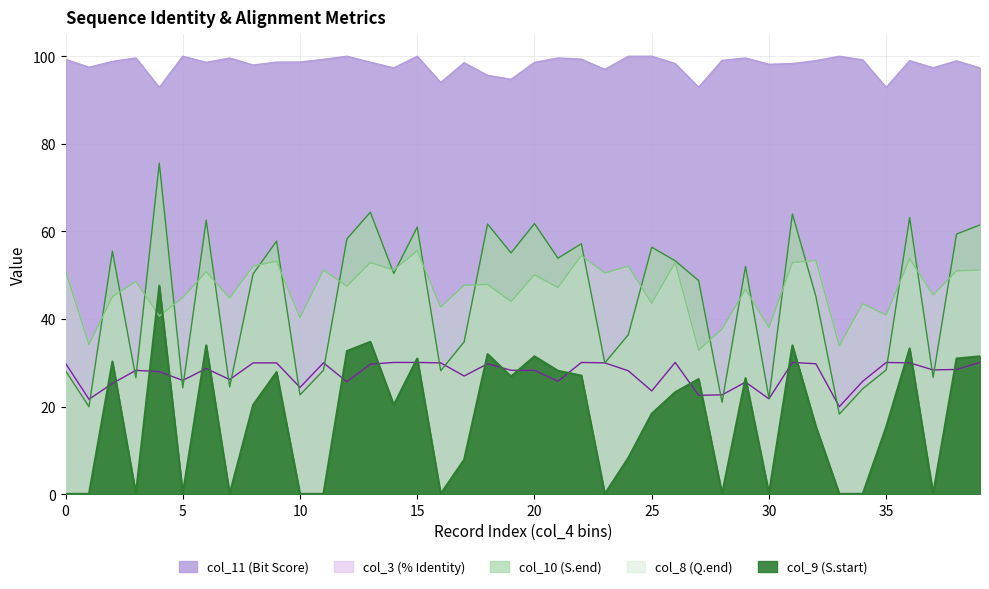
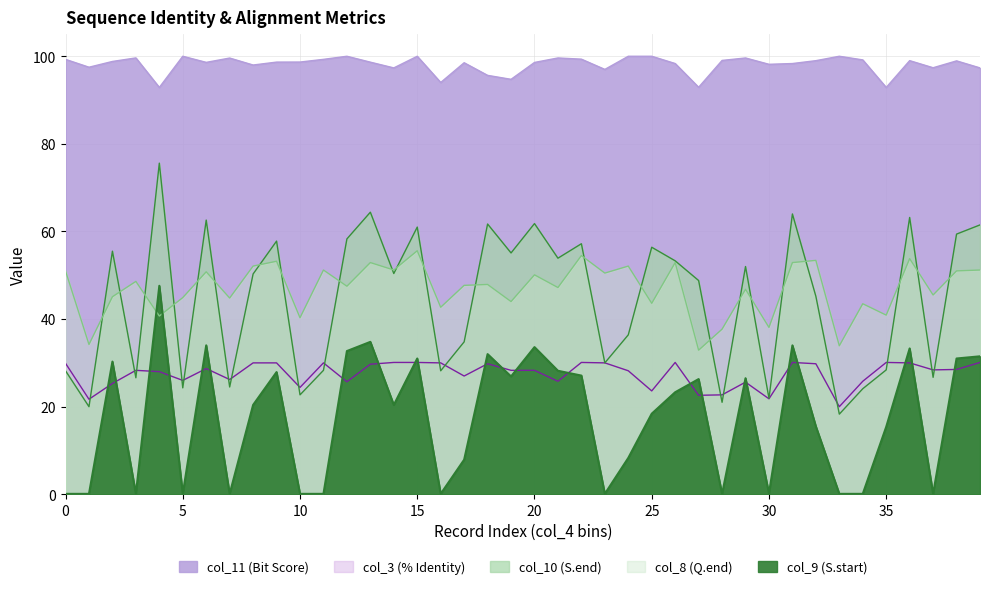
col_9 (S.start), 20: 32 -> 34
